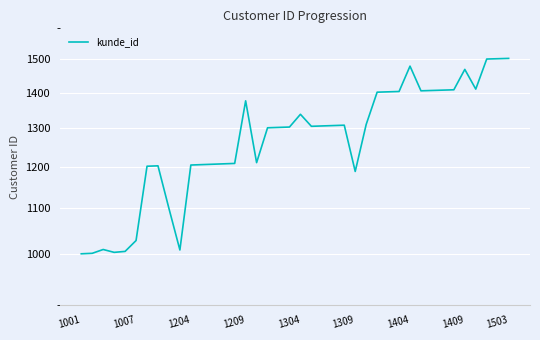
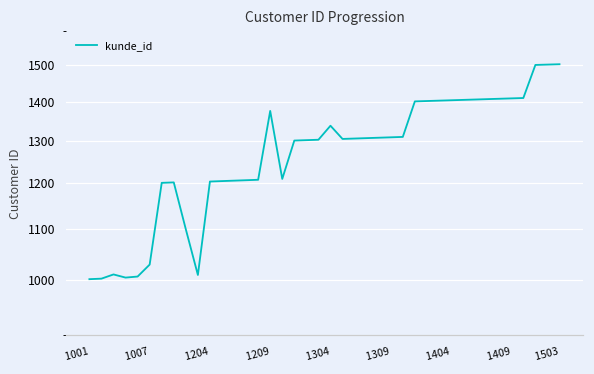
1309: 1190 -> 1310
1404: 1480 -> 1400
1409: 1470 -> 1410
